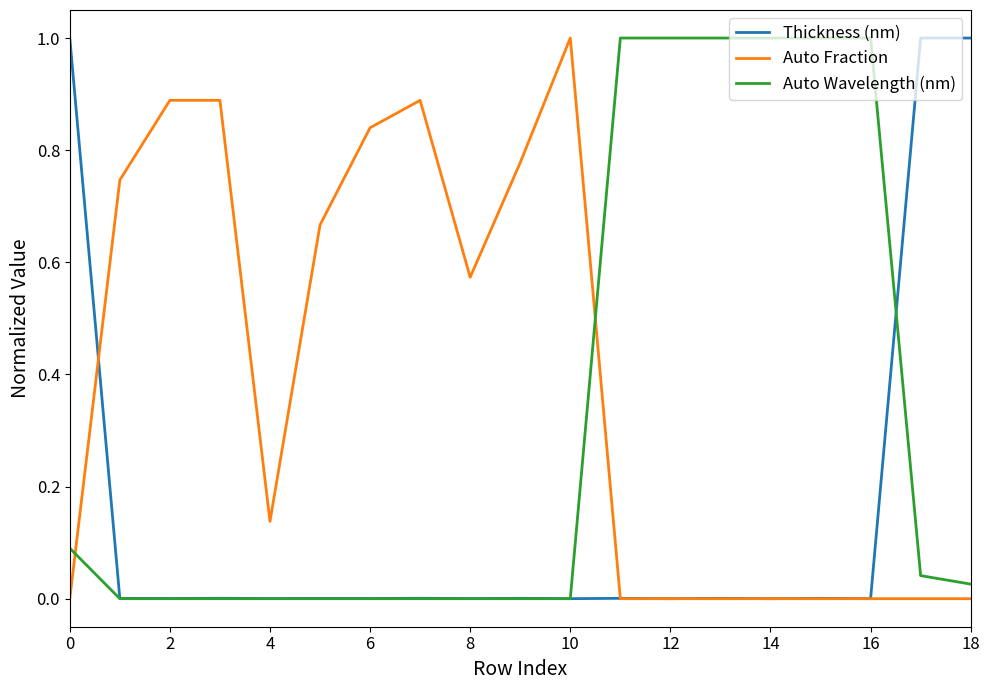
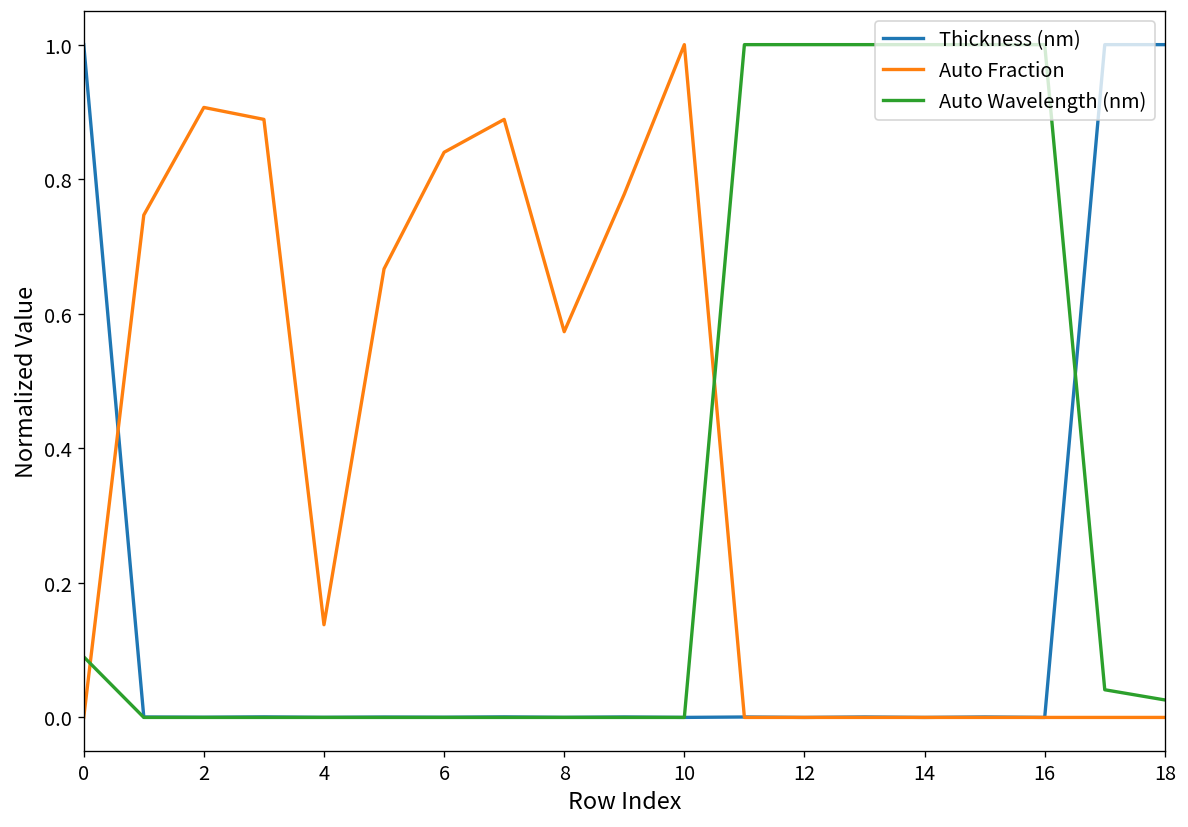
Auto Fraction, 2: 0.89 -> 0.91
